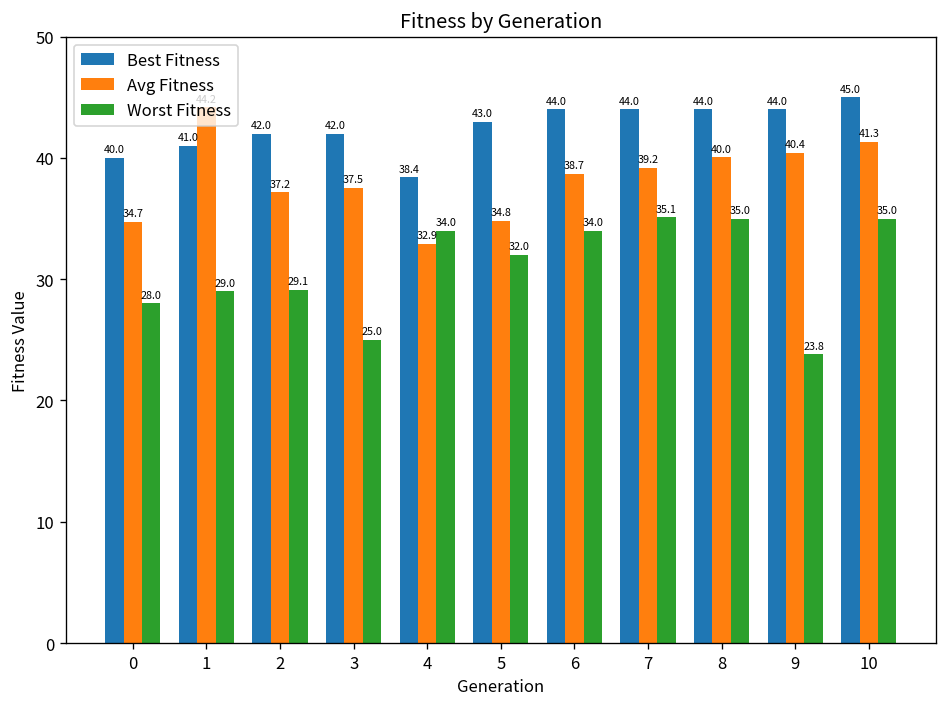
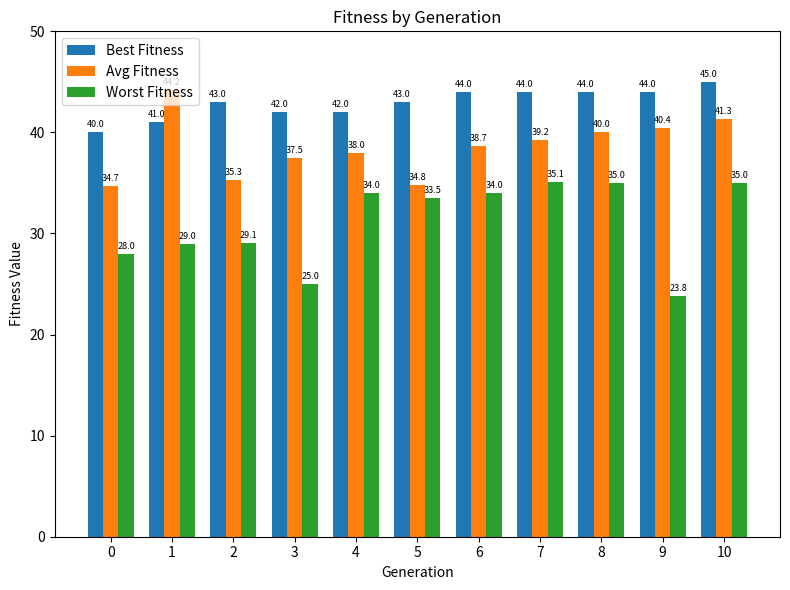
Best Fitness, 2: 42.0 -> 43.0
Avg Fitness, 2: 37.2 -> 35.3
Best Fitness, 4: 38.4 -> 42.0
Avg Fitness, 4: 32.9 -> 38.0
Worst Fitness, 5: 32.0 -> 33.5
